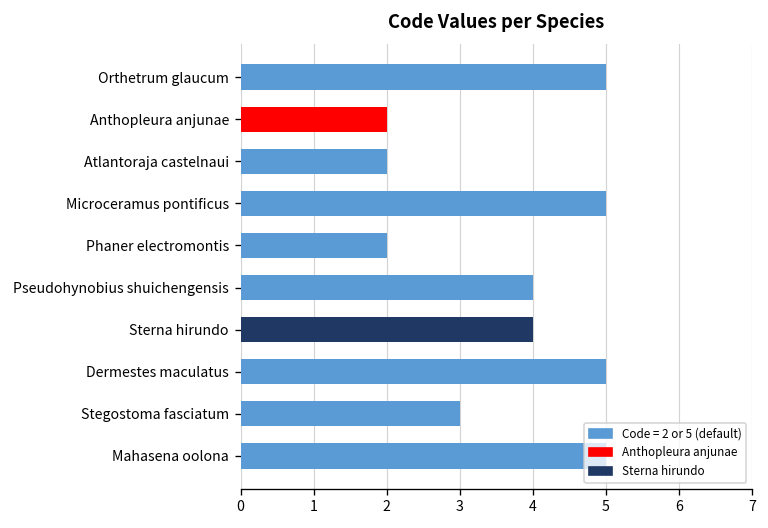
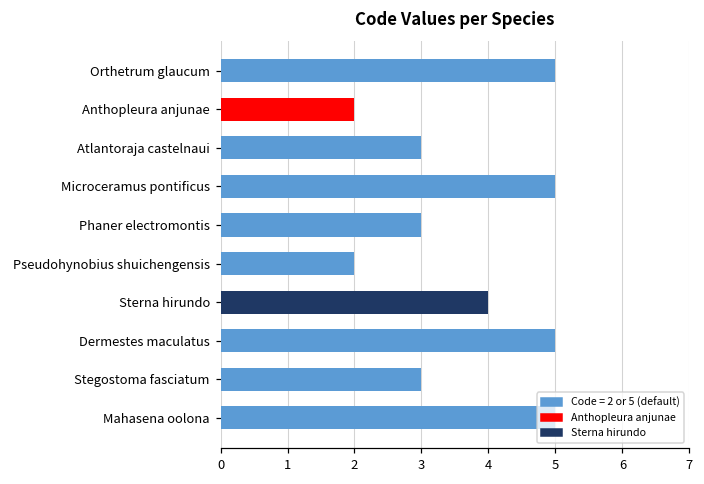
Atlantoraja castelnaui: 2 -> 3
Phaner electromontis: 2 -> 3
Pseudohynobius shuichengensis: 4 -> 2
